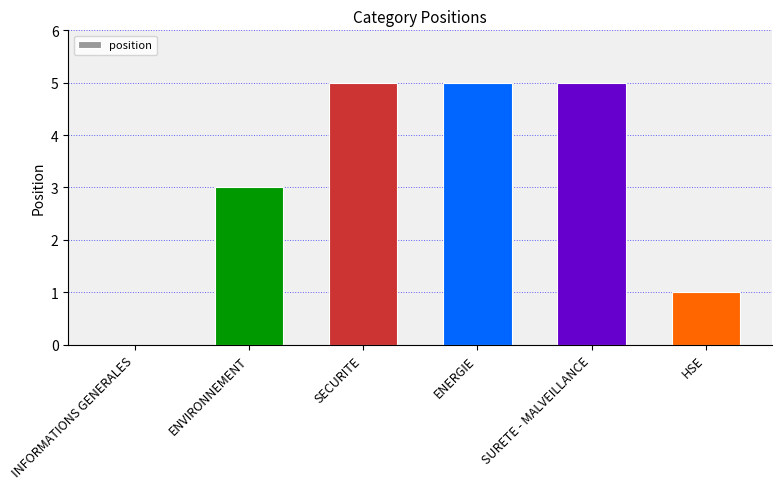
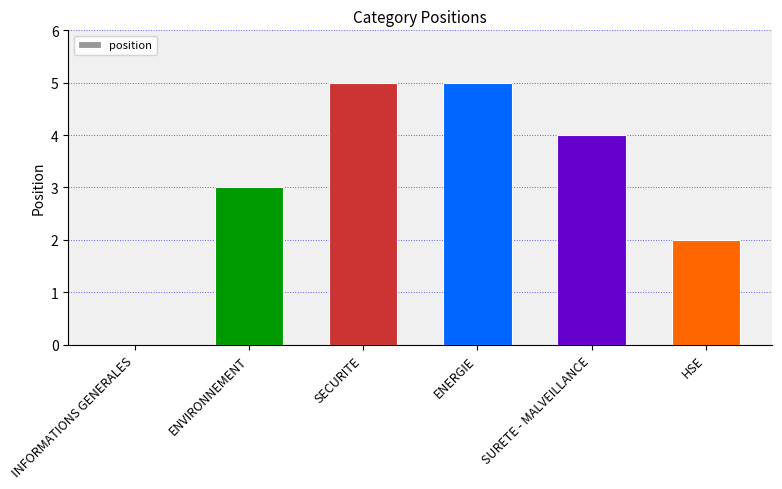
SURETE - MALVEILLANCE: 5 -> 4
HSE: 1 -> 2
